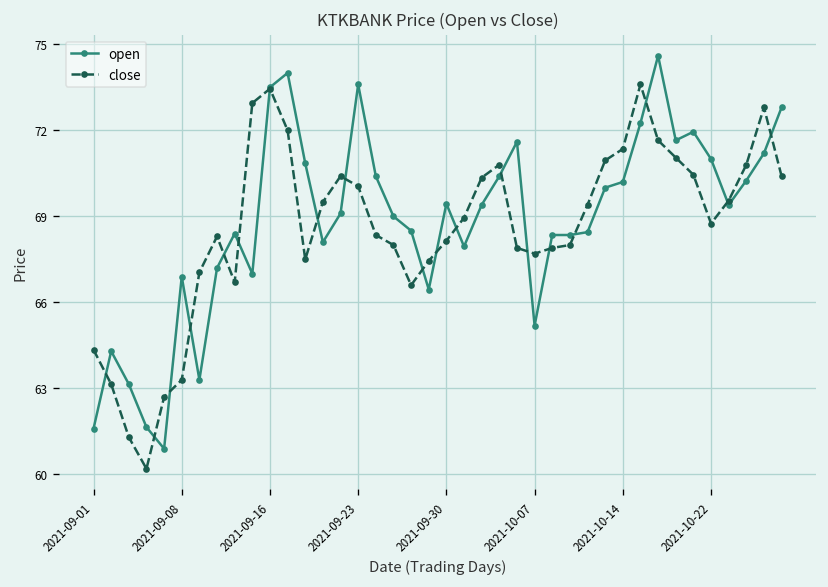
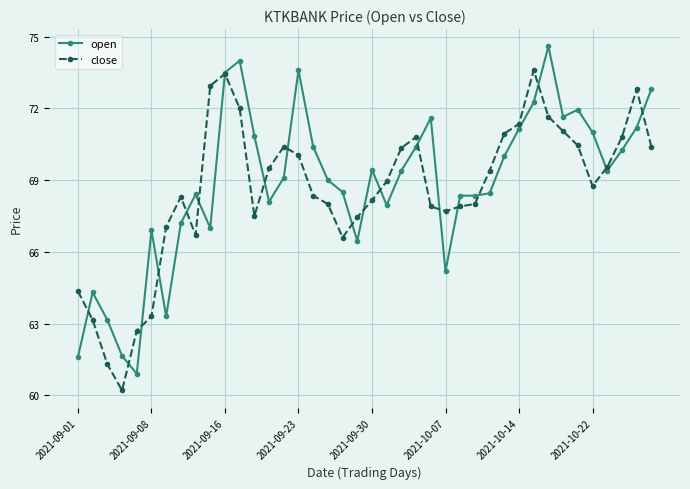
open, 2021-10-14: 70.2 -> 71.2
